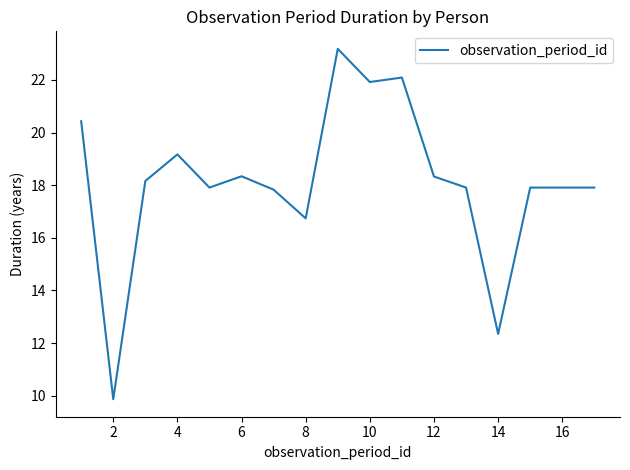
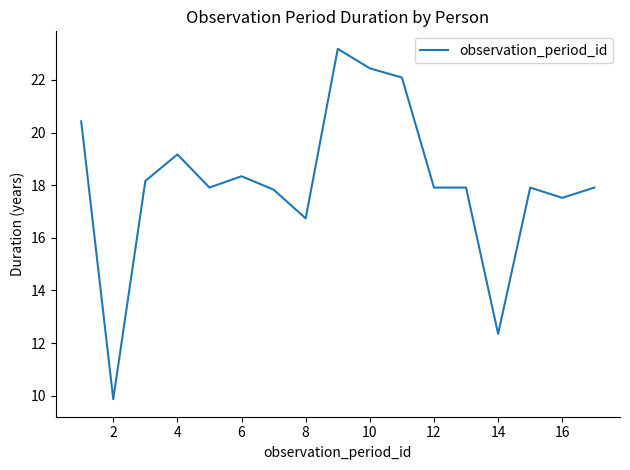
10: 21.9 -> 22.4
12: 18.3 -> 17.9
16: 17.9 -> 17.5
